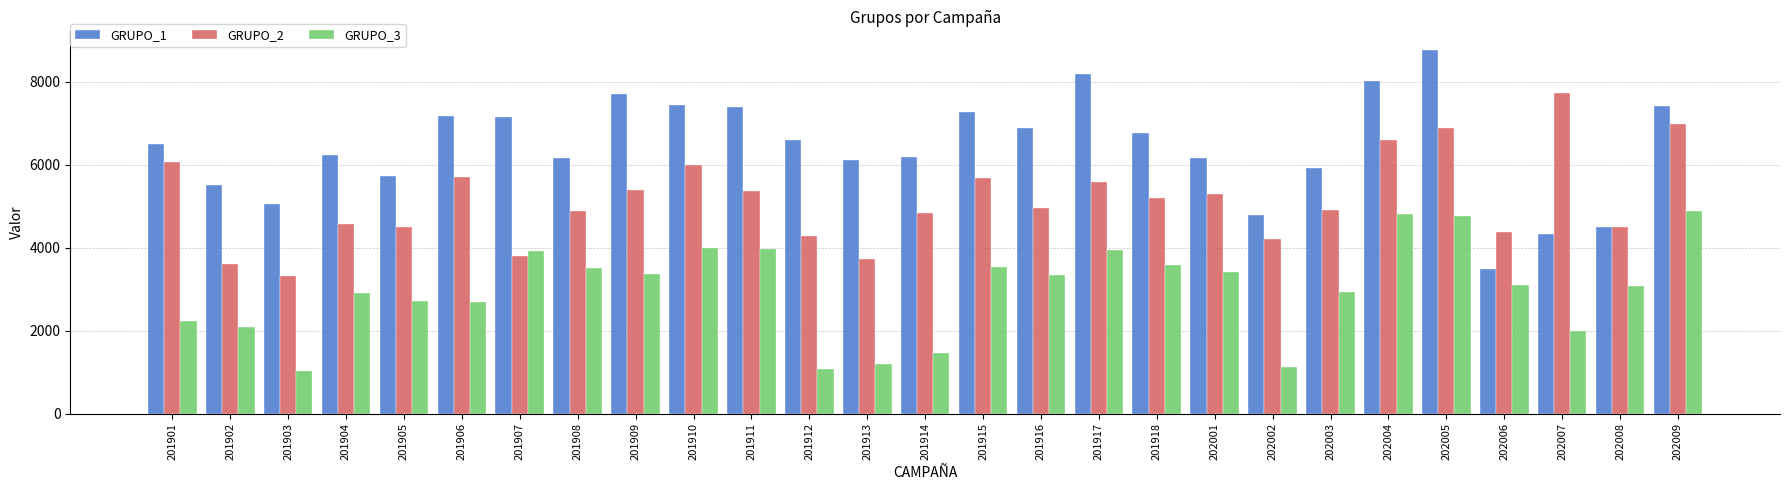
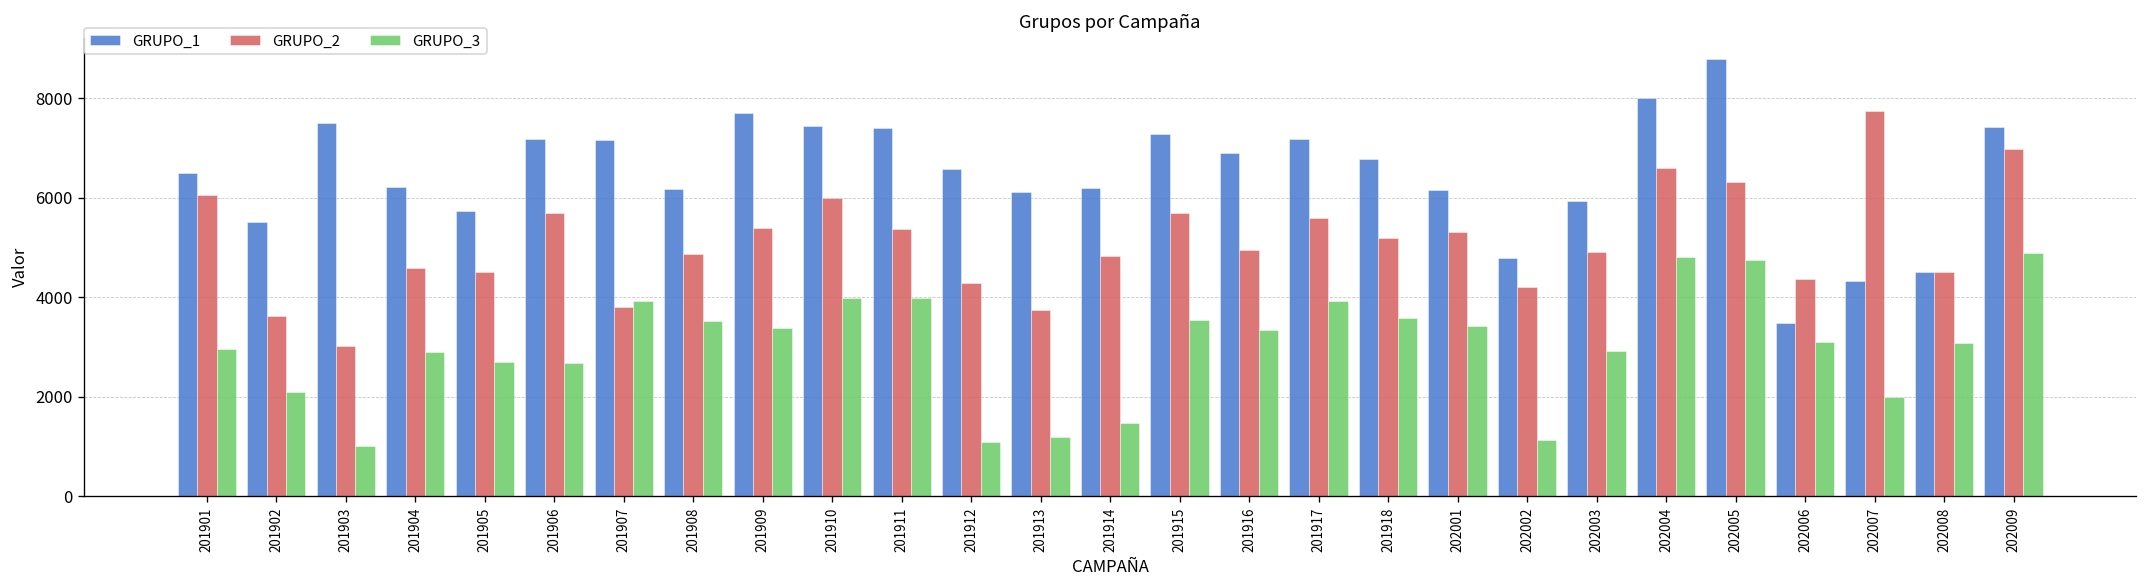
GRUPO_3, 201901: 2200 -> 3000
GRUPO_1, 201903: 5000 -> 7500
GRUPO_2, 201903: 3300 -> 3000
GRUPO_1, 201917: 8200 -> 7200
GRUPO_2, 202005: 6900 -> 6300
